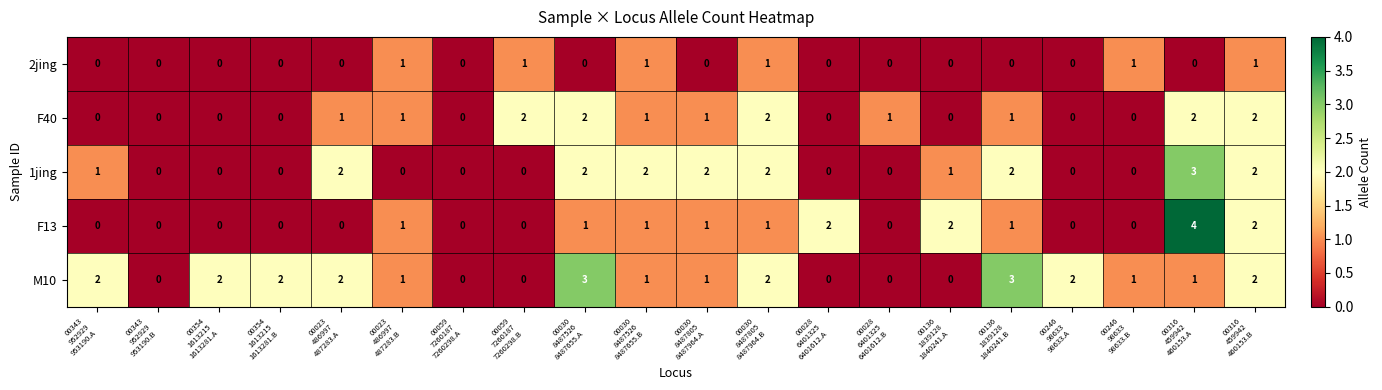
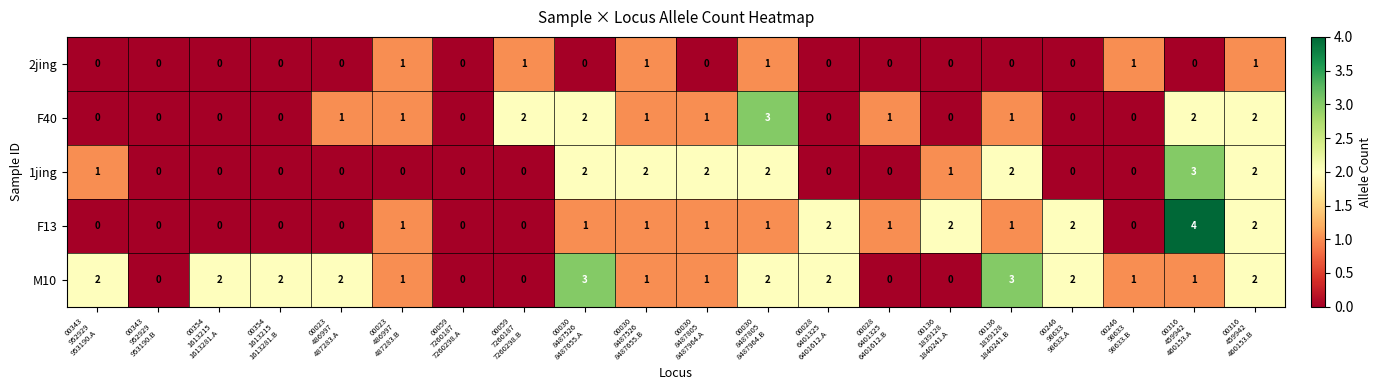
F40, 00030 8487805 8487964.B: 2 -> 3
1jing, 00023 486997 487283.A: 2 -> 0
F13, 00028 6401325 6401612.B: 0 -> 1
F13, 00246 98633 98633.A: 0 -> 2
M10, 00028 6401325 6401612.A: 0 -> 2
